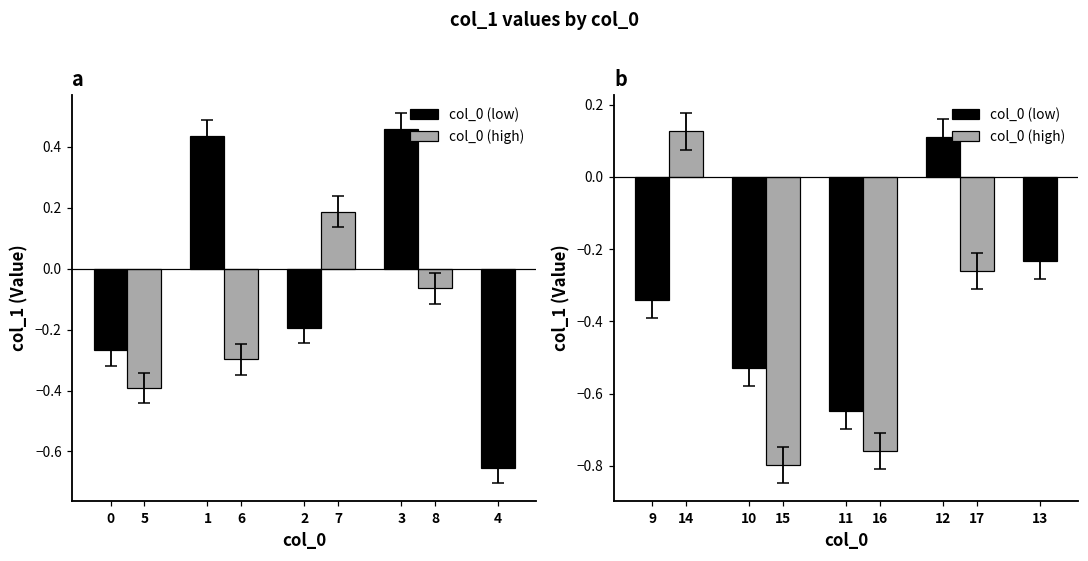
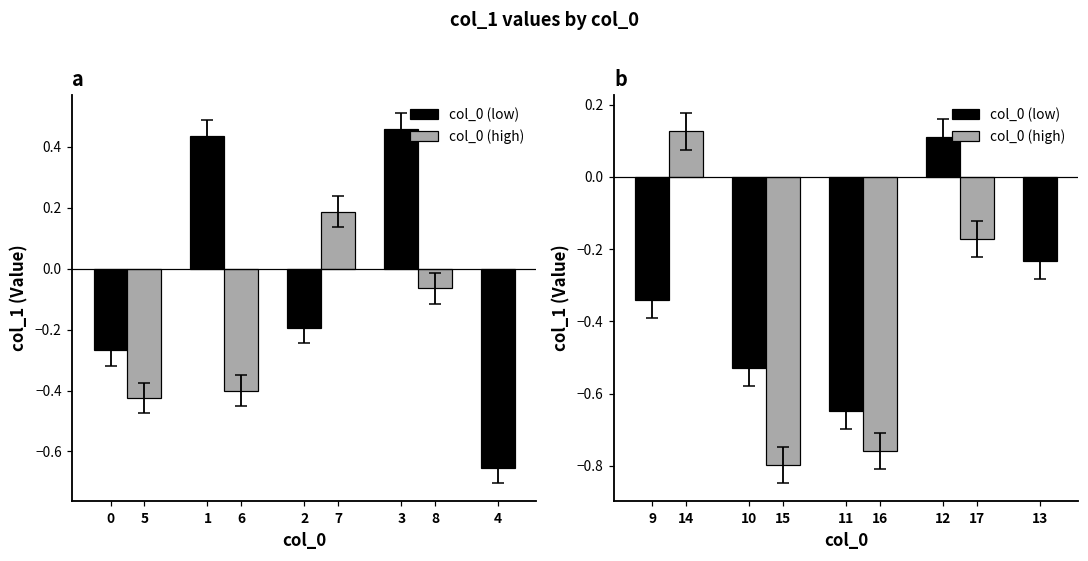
a, col_0 (high), 5: -0.39 -> -0.42
a, col_0 (high), 6: -0.30 -> -0.40
b, col_0 (high), 17: -0.26 -> -0.17
